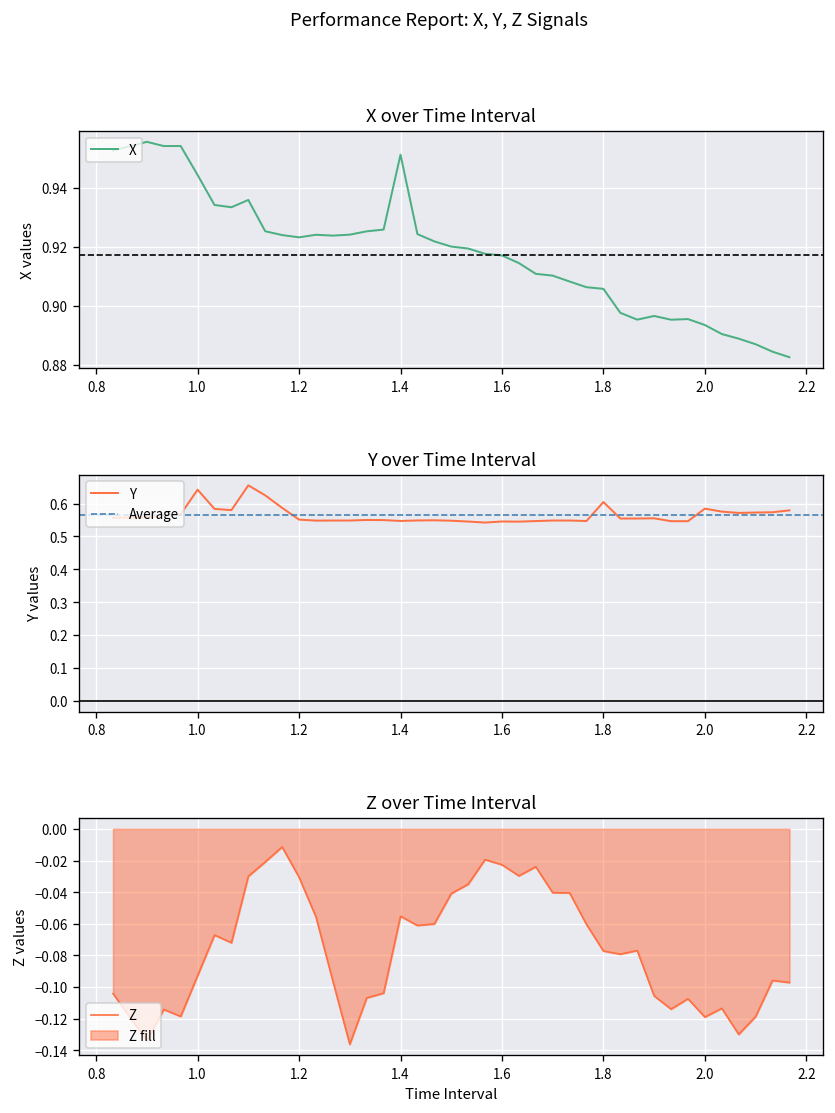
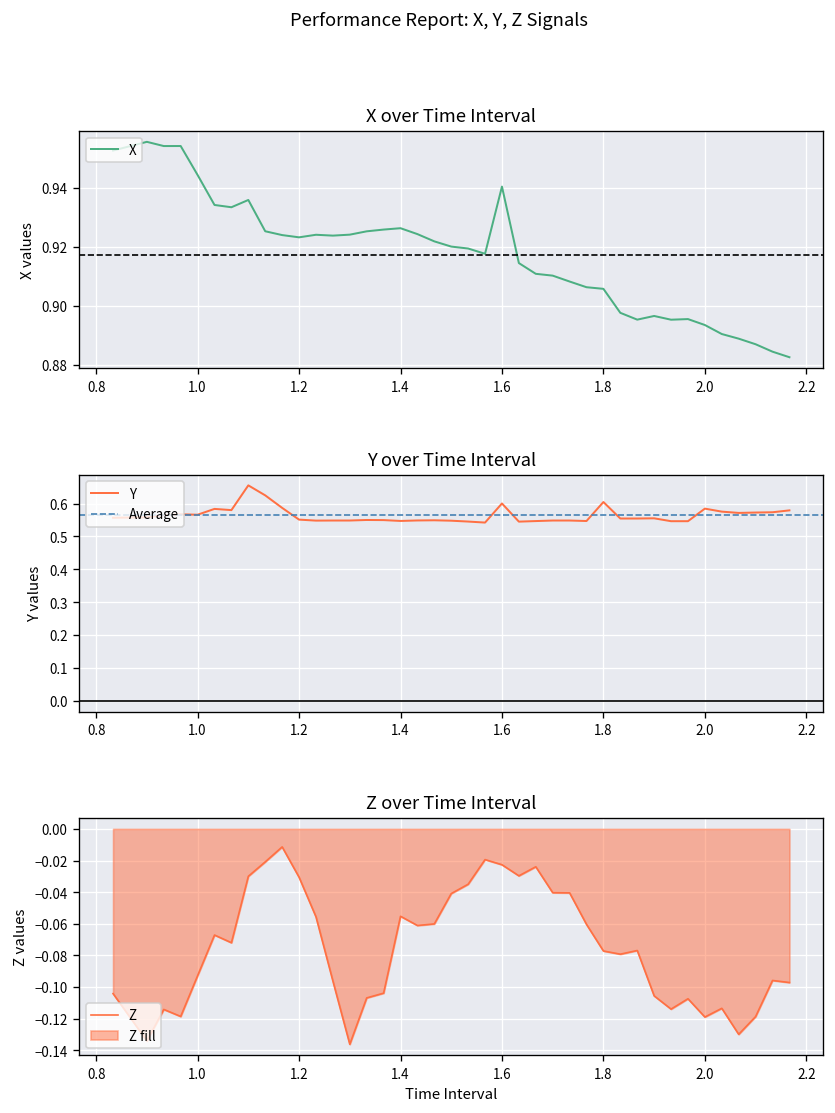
X over Time Interval, 1.4: 0.951 -> 0.926
X over Time Interval, 1.6: 0.917 -> 0.940
Y over Time Interval, 1.0: 0.64 -> 0.57
Y over Time Interval, 1.6: 0.55 -> 0.60
